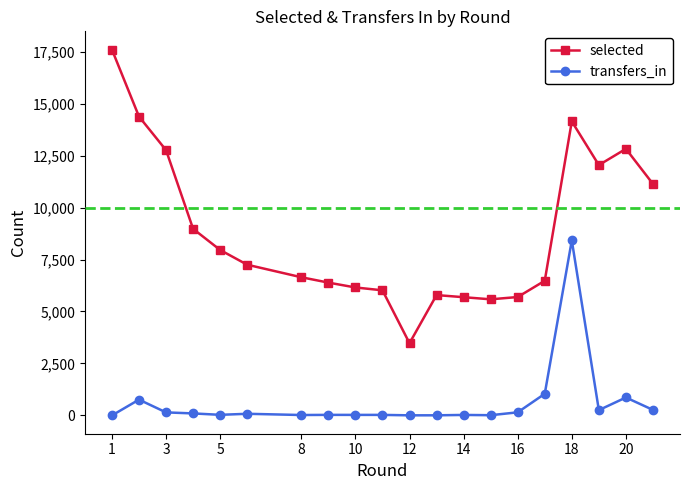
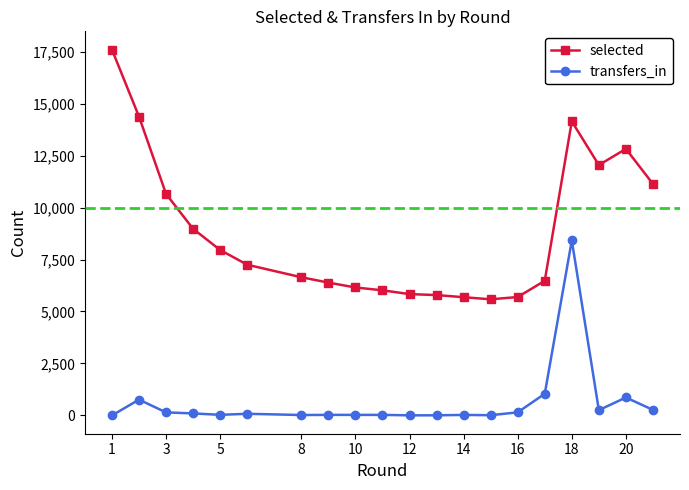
selected, 3: 12,800 -> 10,700
selected, 12: 3,500 -> 5,800
